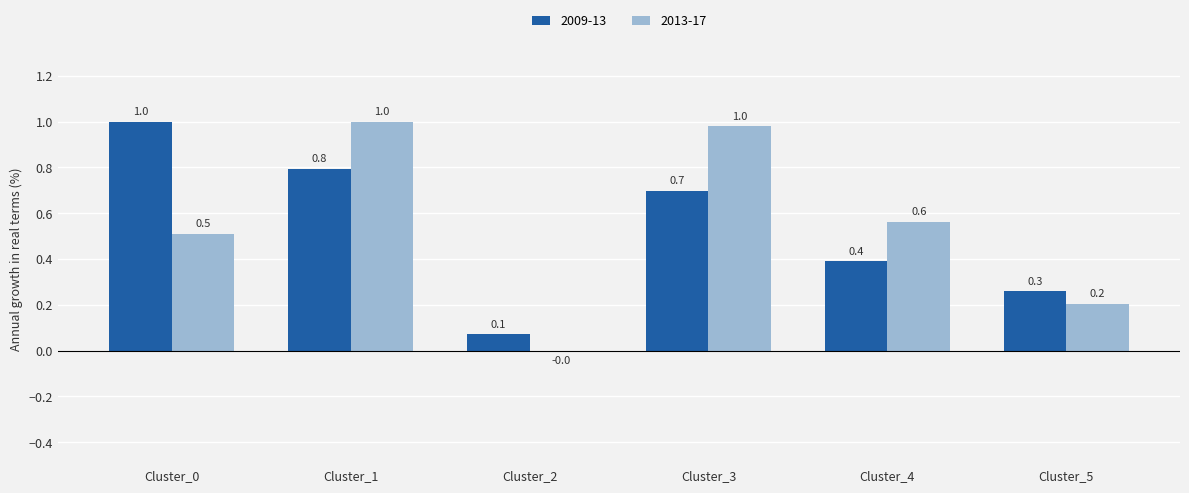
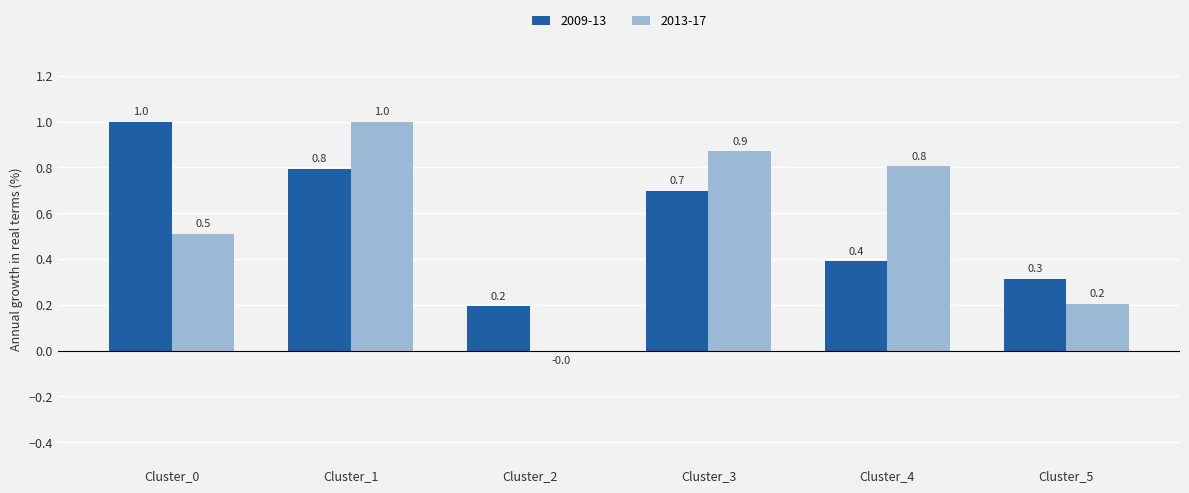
2009-13, Cluster_2: 0.1 -> 0.2
2013-17, Cluster_3: 1.0 -> 0.9
2013-17, Cluster_4: 0.6 -> 0.8
2009-13, Cluster_5: 0.26 -> 0.31
